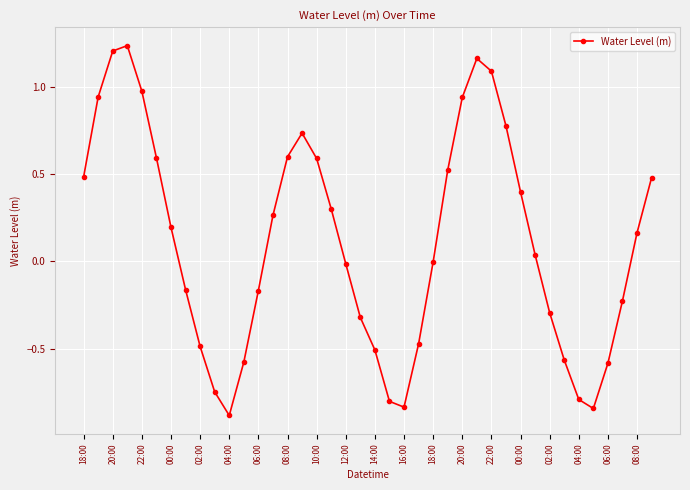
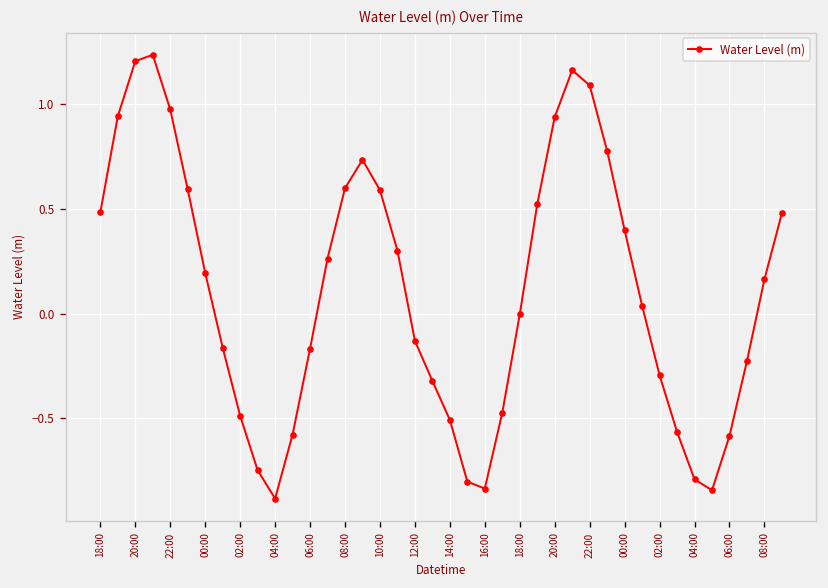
12:00: -0.01 -> -0.13
